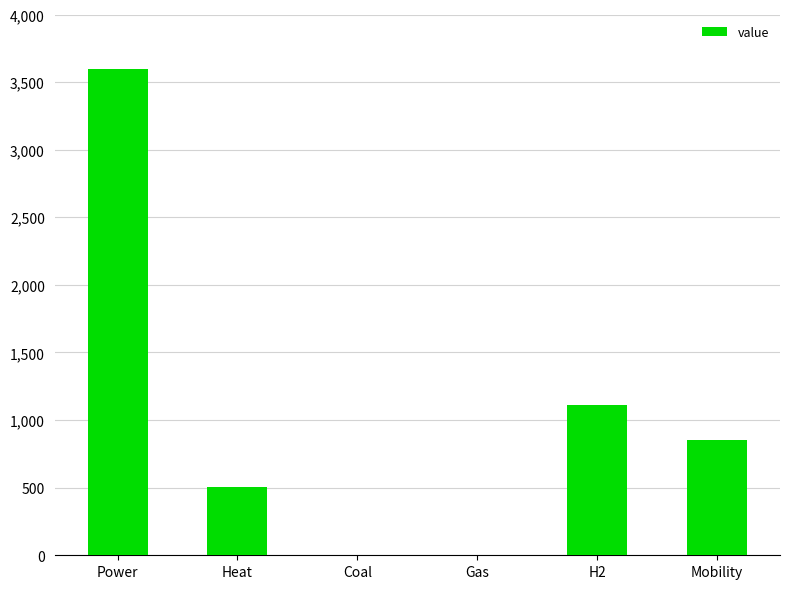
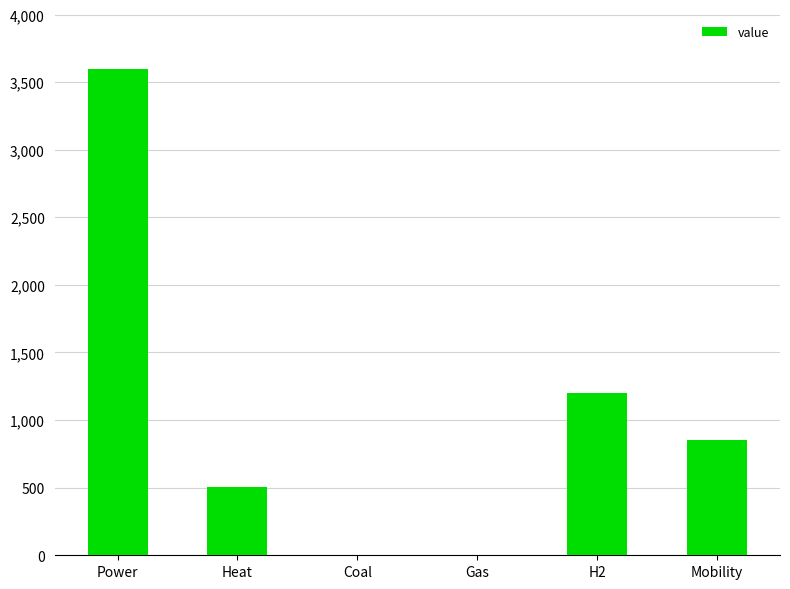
H2: 1,110 -> 1,200
